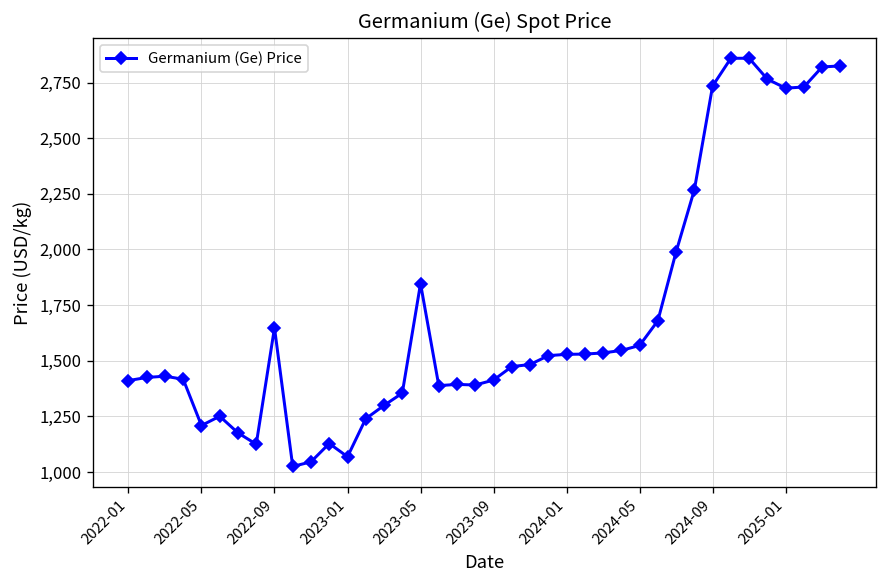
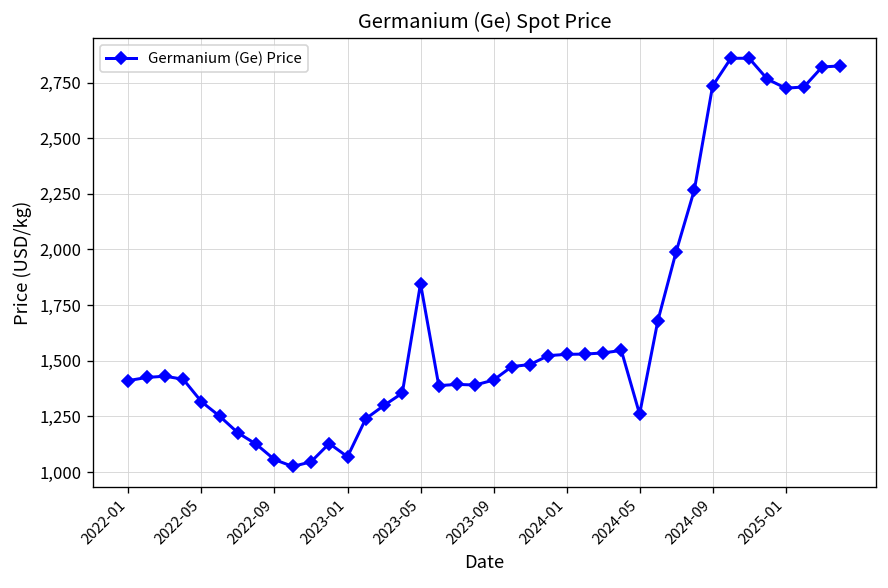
2022-05: 1,210 -> 1,320
2022-09: 1,650 -> 1,060
2024-05: 1,570 -> 1,260
